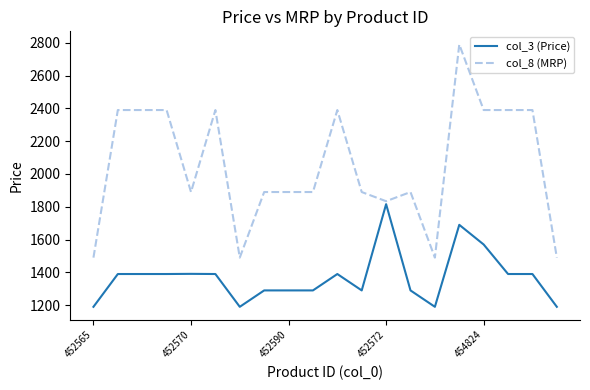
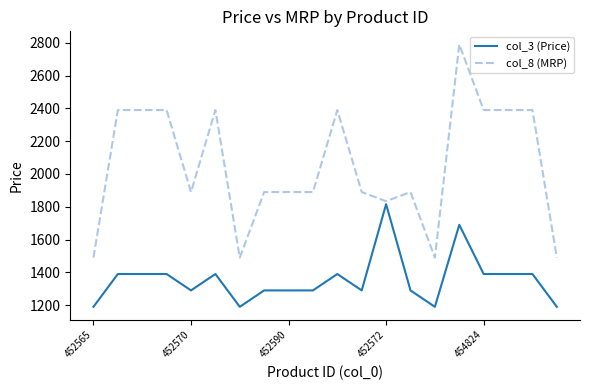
col_3 (Price), 452570: 1390 -> 1290
col_3 (Price), 454824: 1570 -> 1390
